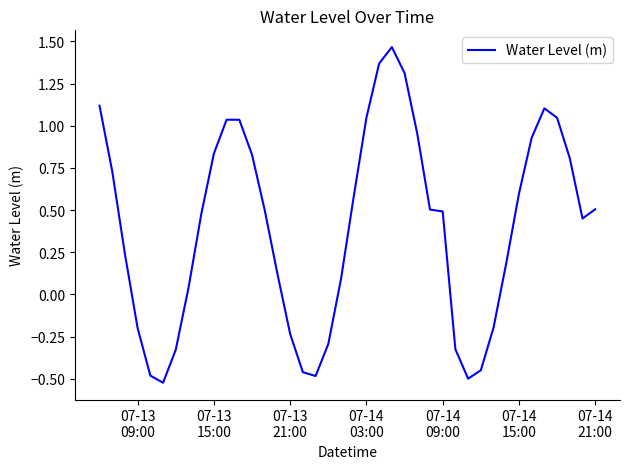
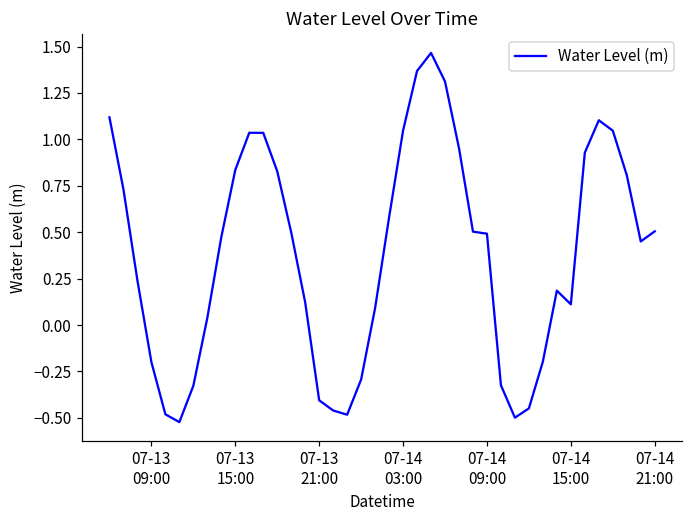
07-13 21:00: -0.23 -> -0.41
07-14 15:00: 0.60 -> 0.11
